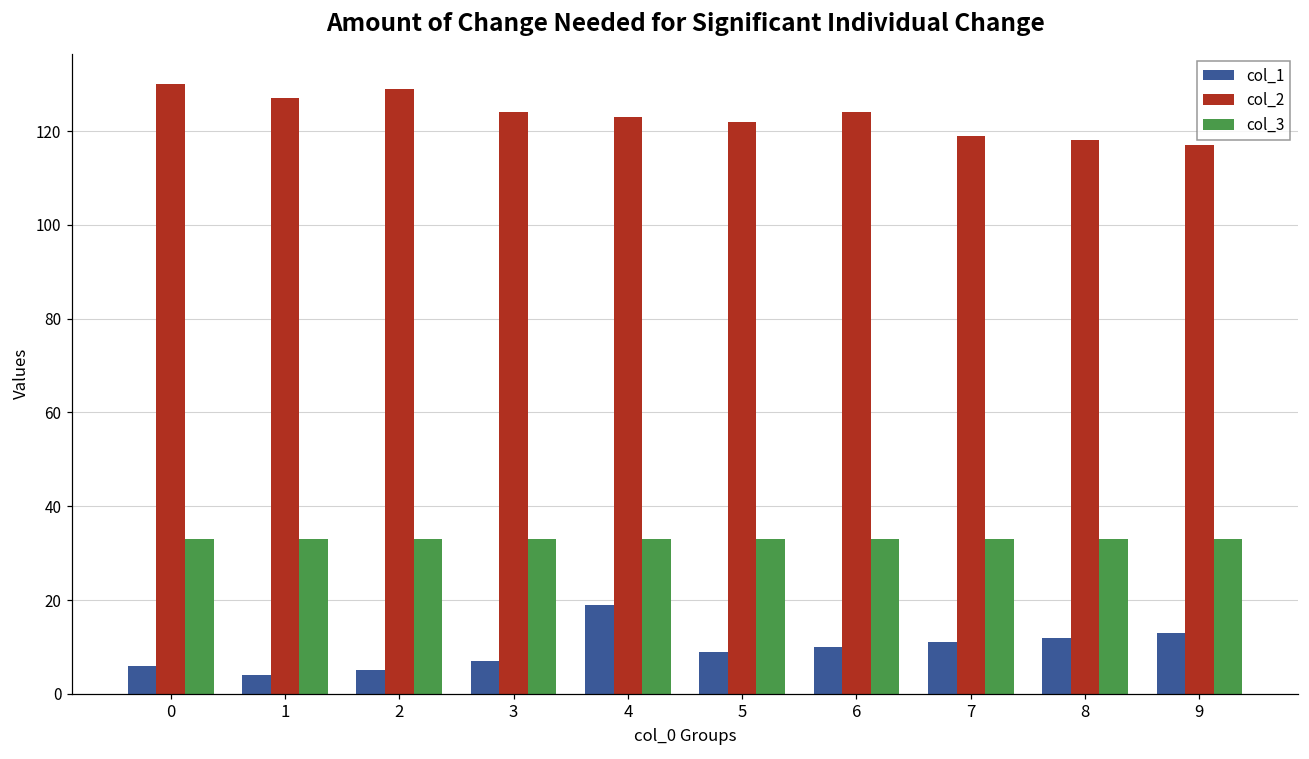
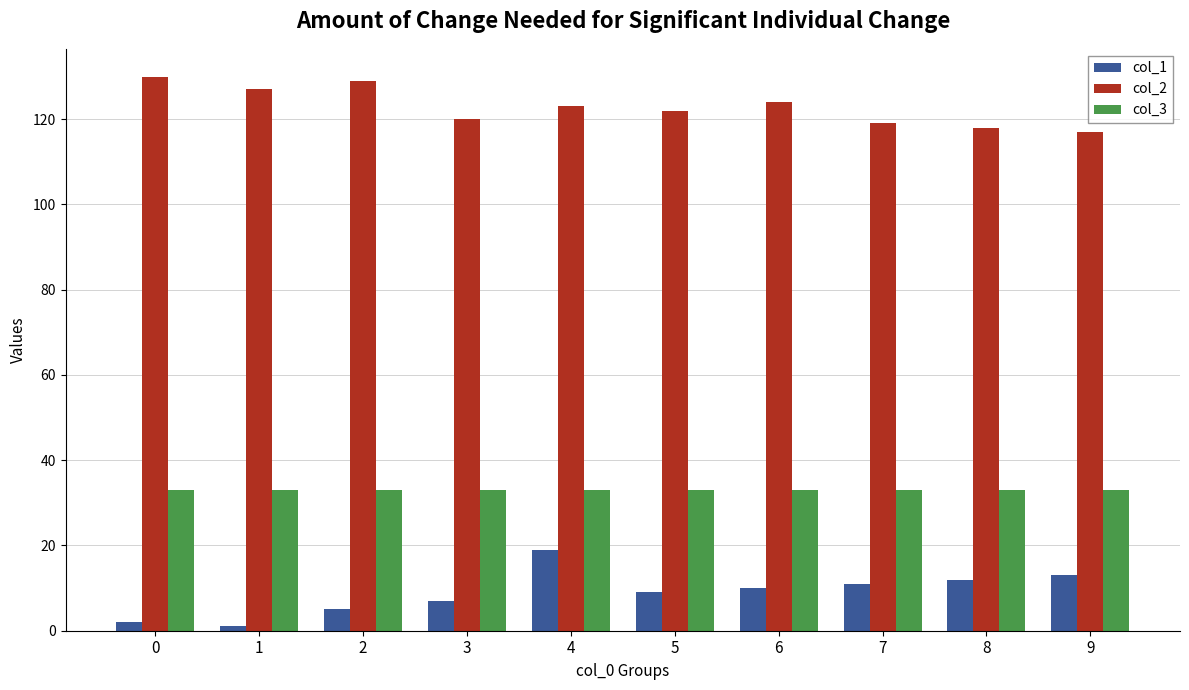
col_1, 0: 6 -> 2
col_1, 1: 4 -> 1
col_2, 3: 124 -> 120
